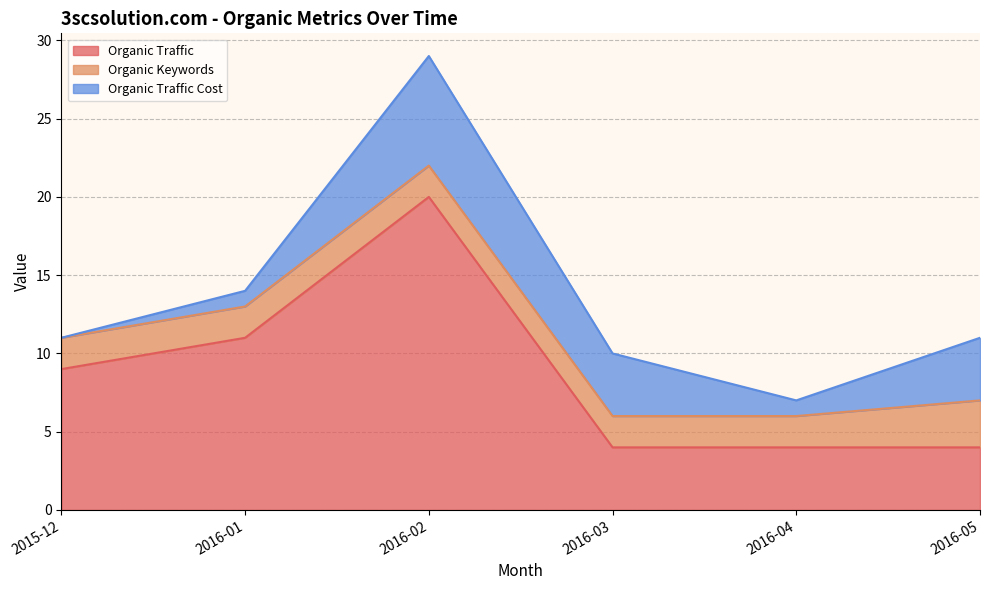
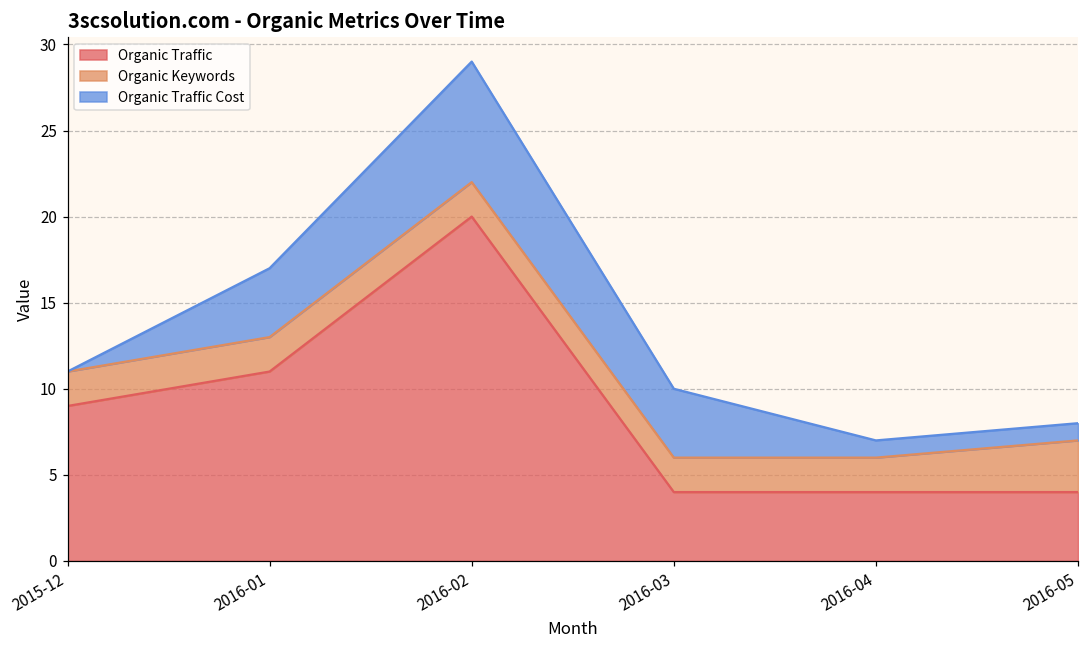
Organic Traffic Cost, 2016-01: 1 -> 4
Organic Traffic Cost, 2016-05: 4 -> 1
